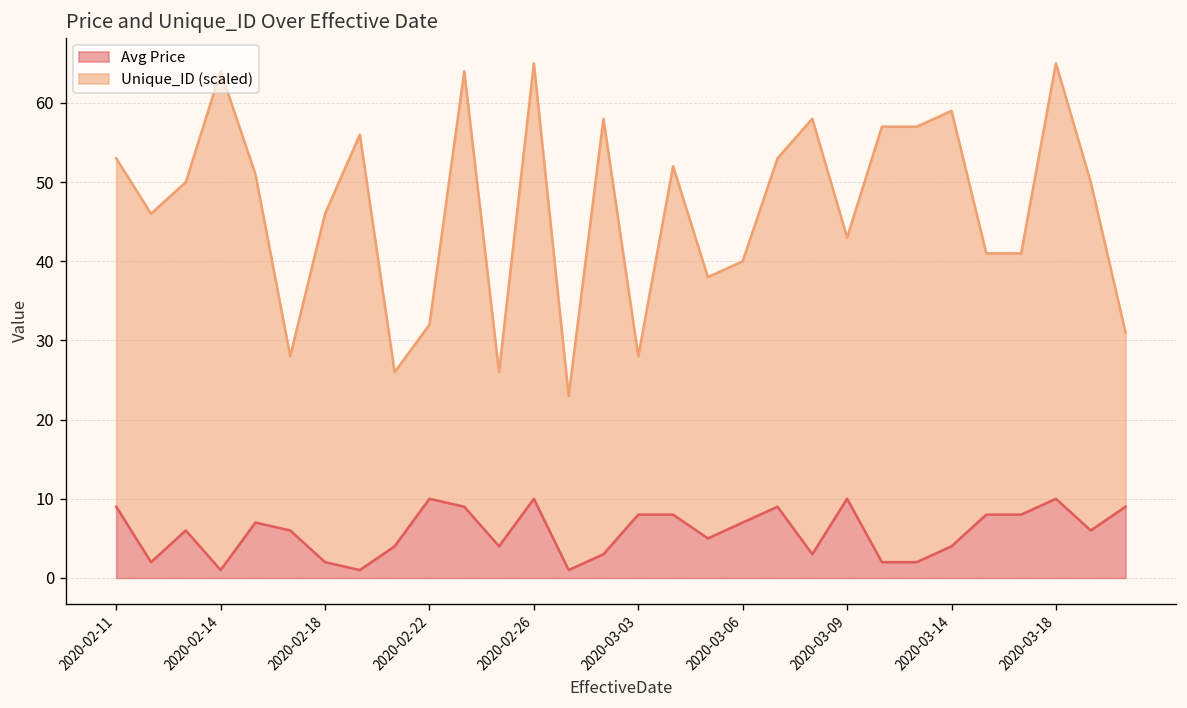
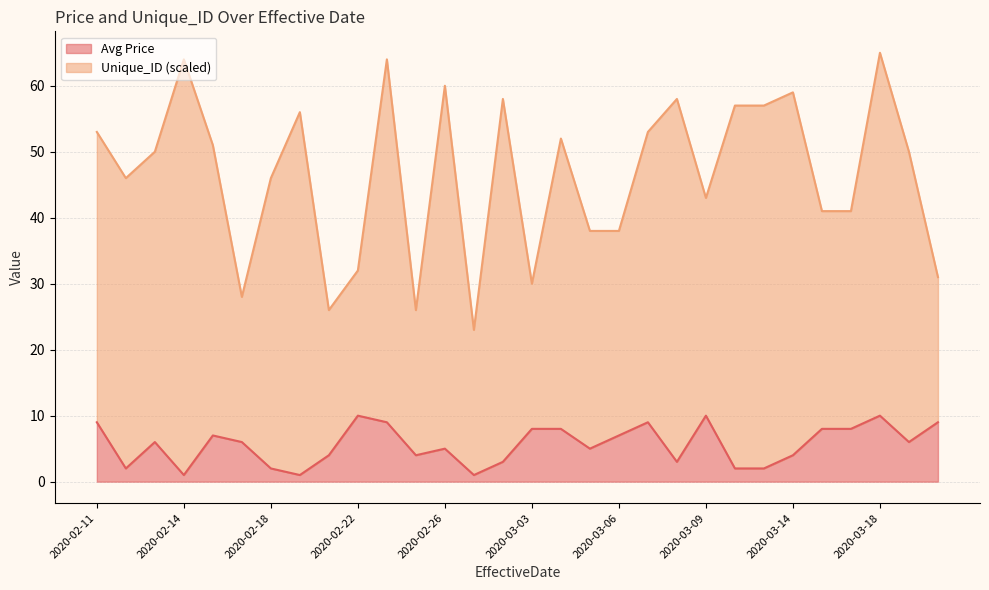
Avg Price, 2020-02-26: 10 -> 5
Unique_ID (scaled), 2020-03-03: 20 -> 22
Unique_ID (scaled), 2020-03-06: 33 -> 31
